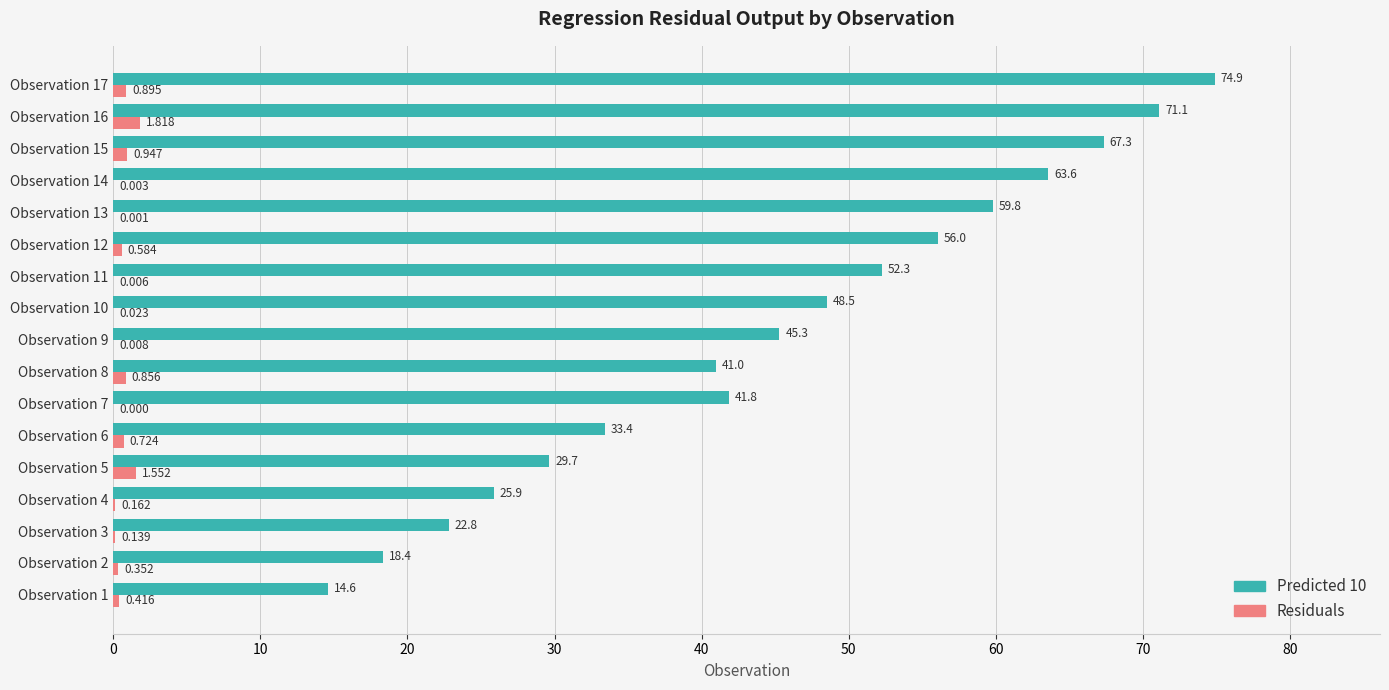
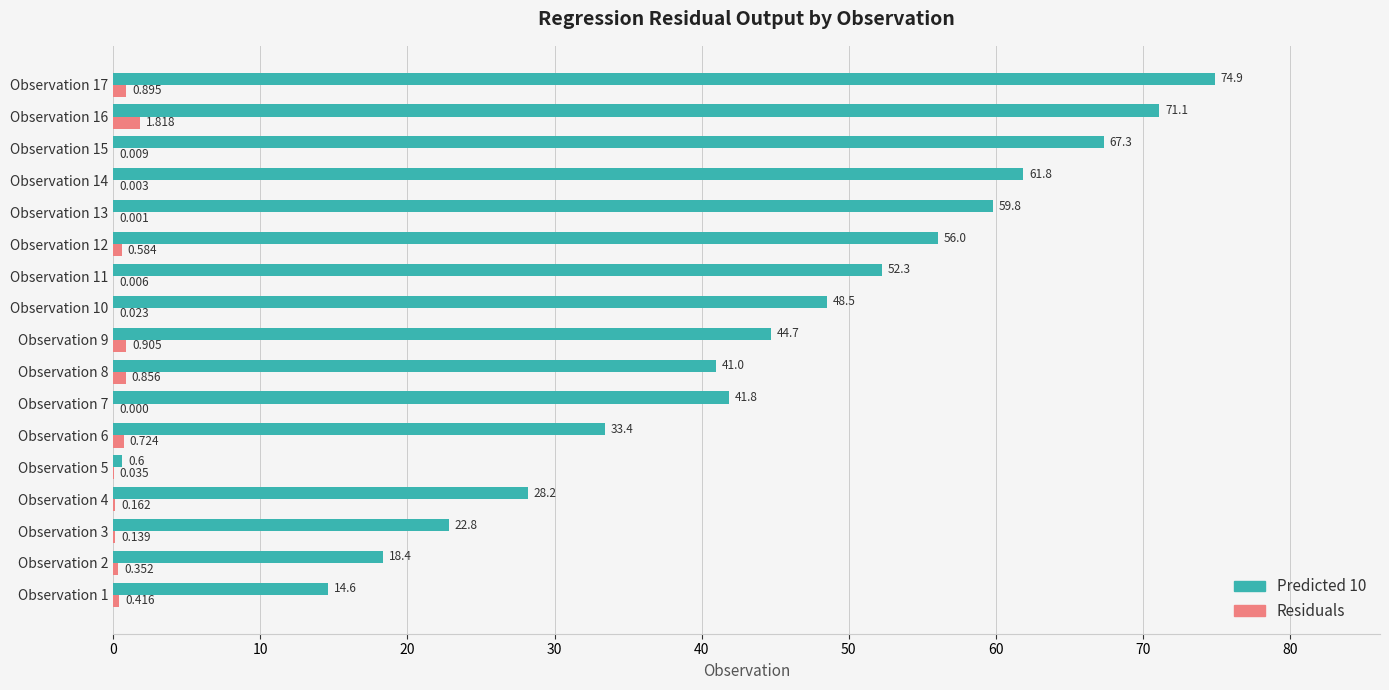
Residuals, Observation 15: 0.947 -> 0.009
Predicted 10, Observation 14: 63.6 -> 61.8
Predicted 10, Observation 9: 45.3 -> 44.7
Residuals, Observation 9: 0.008 -> 0.905
Predicted 10, Observation 5: 29.7 -> 0.6
Residuals, Observation 5: 1.552 -> 0.035
Predicted 10, Observation 4: 25.9 -> 28.2
